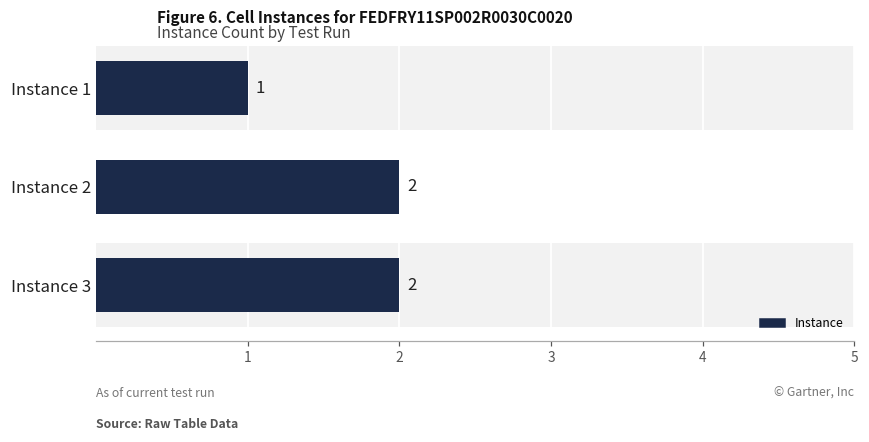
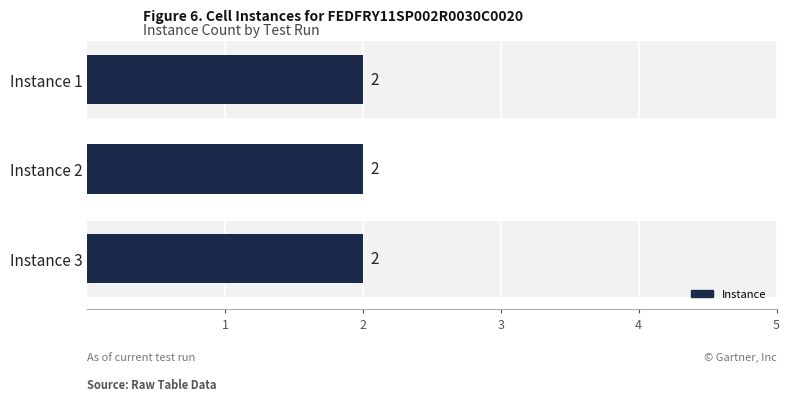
Instance, Instance 1: 1 -> 2
